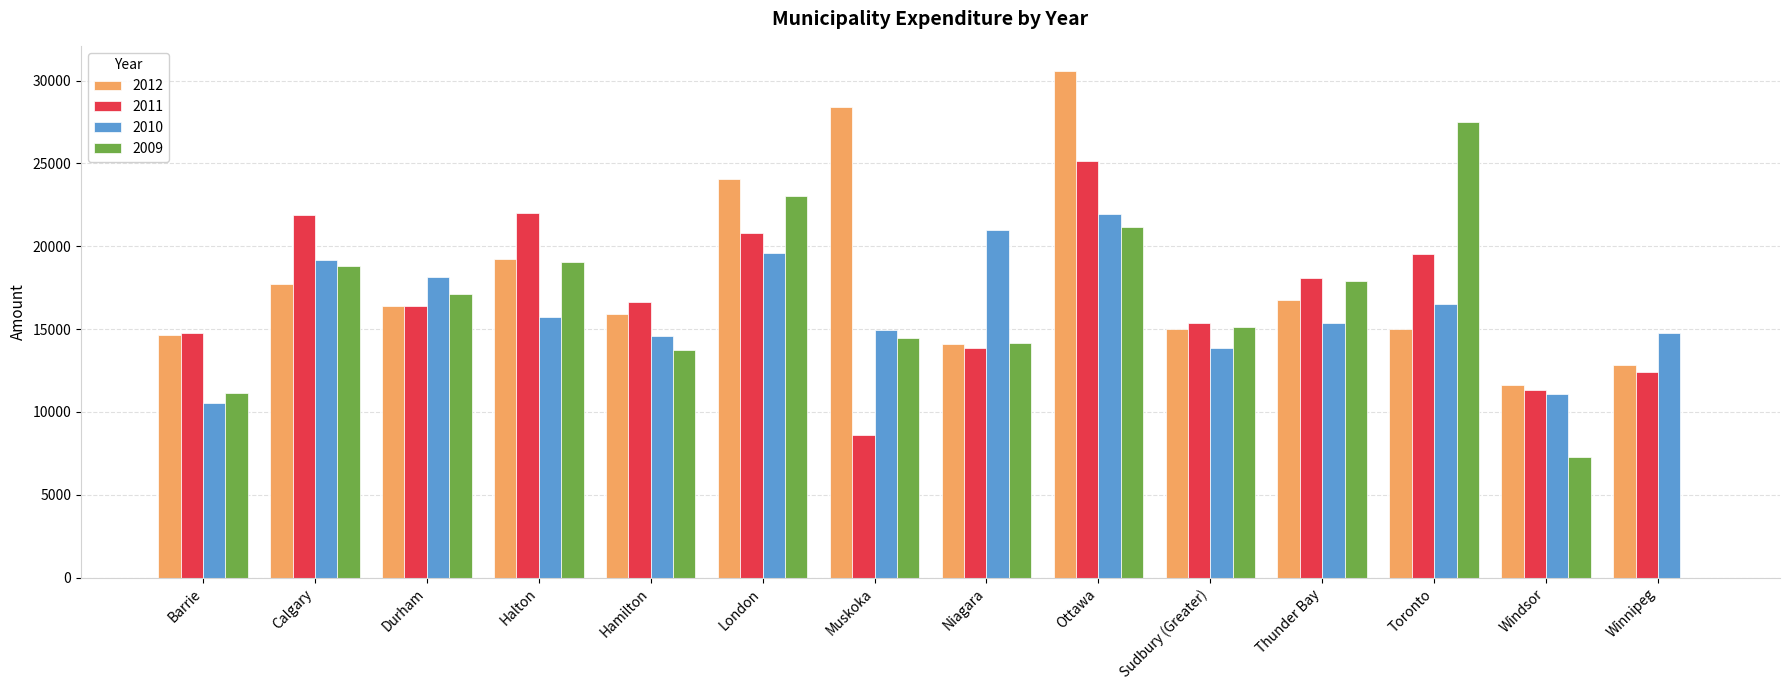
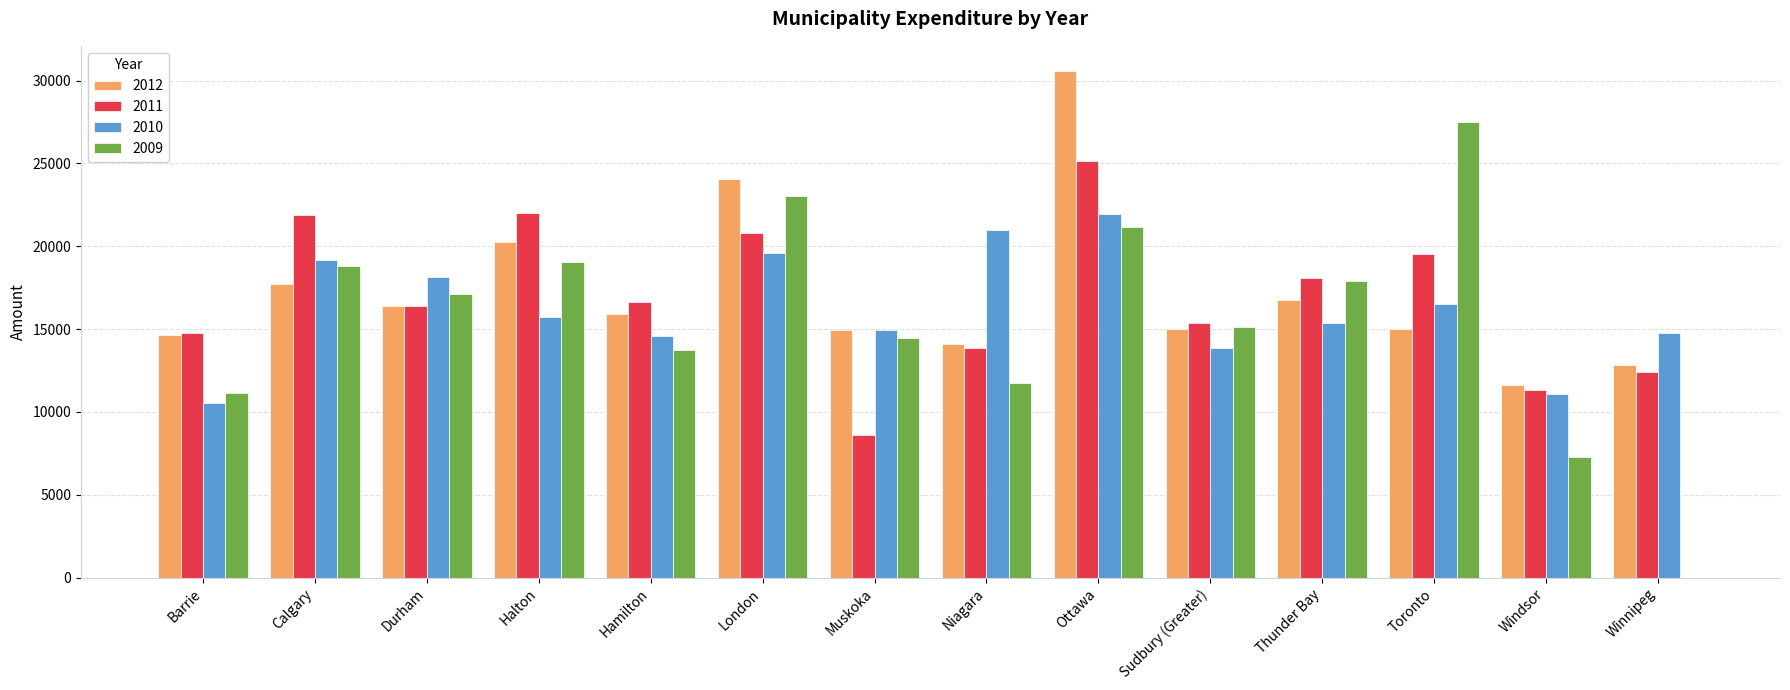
2012, Halton: 19200 -> 20200
2012, Muskoka: 28400 -> 15000
2009, Niagara: 14100 -> 11800
